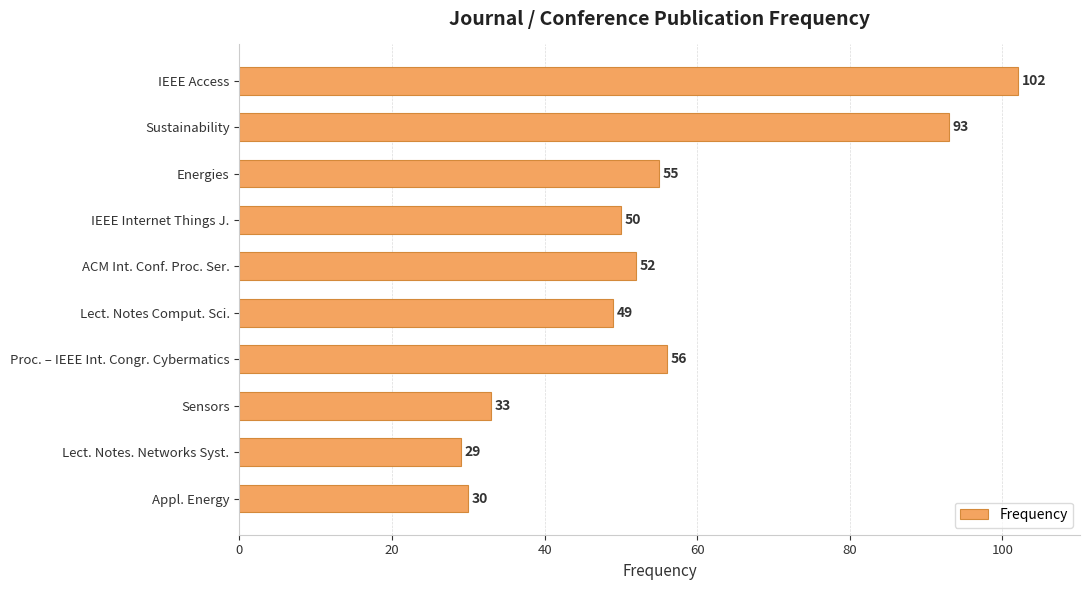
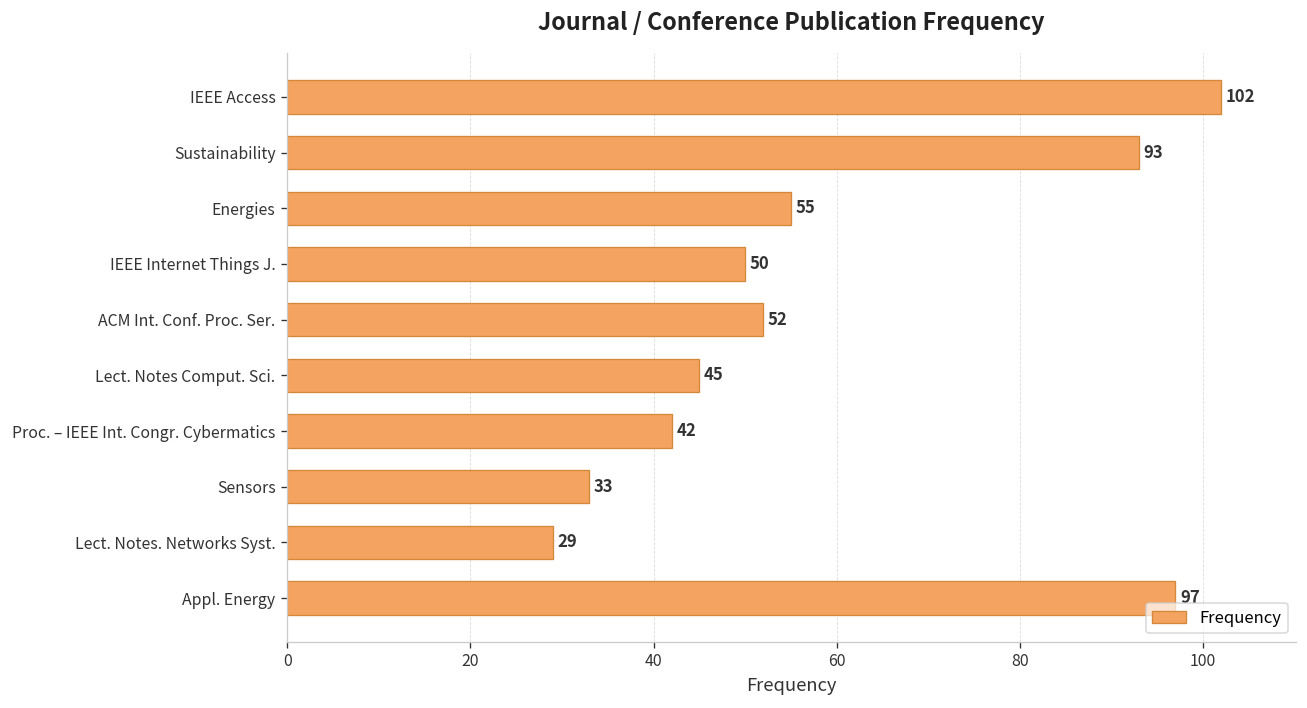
Lect. Notes Comput. Sci.: 49 -> 45
Proc. – IEEE Int. Congr. Cybermatics: 56 -> 42
Appl. Energy: 30 -> 97
